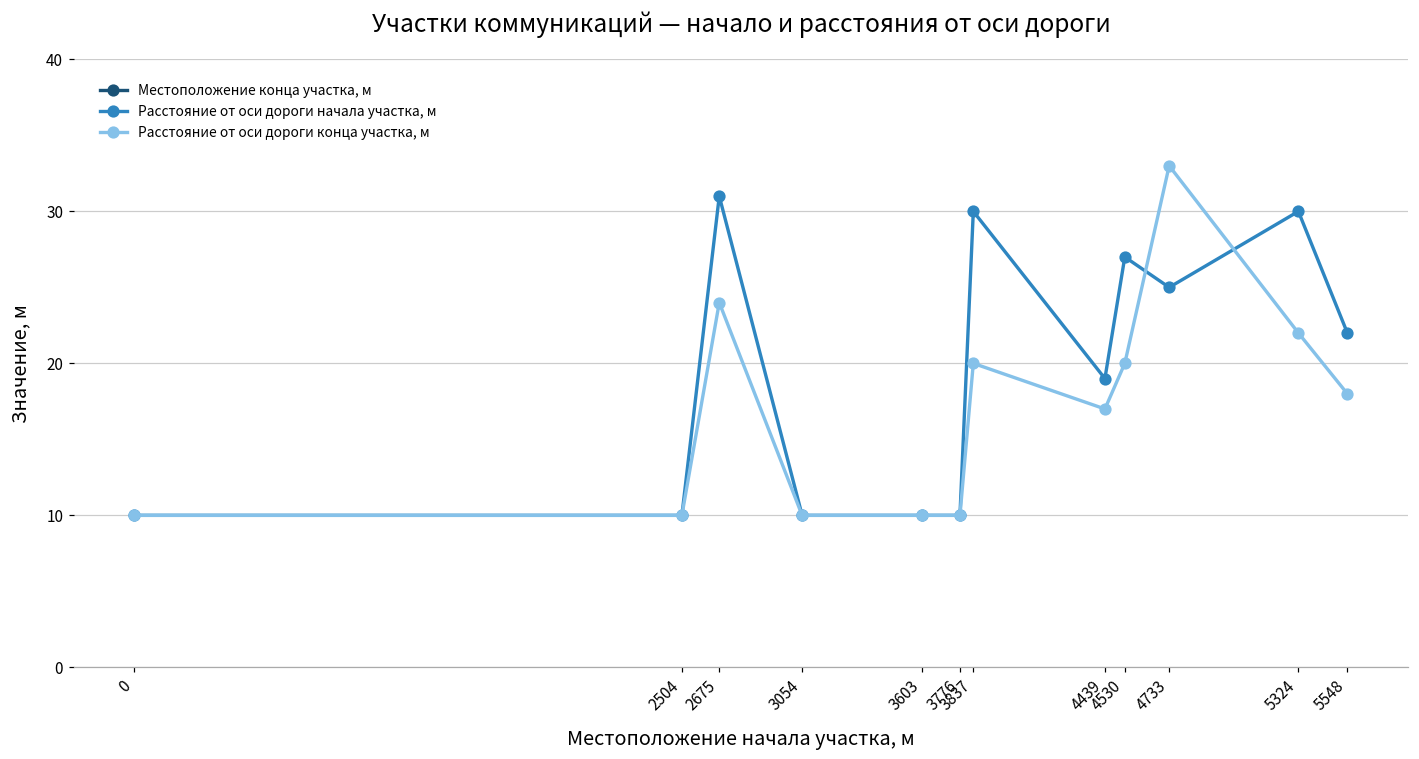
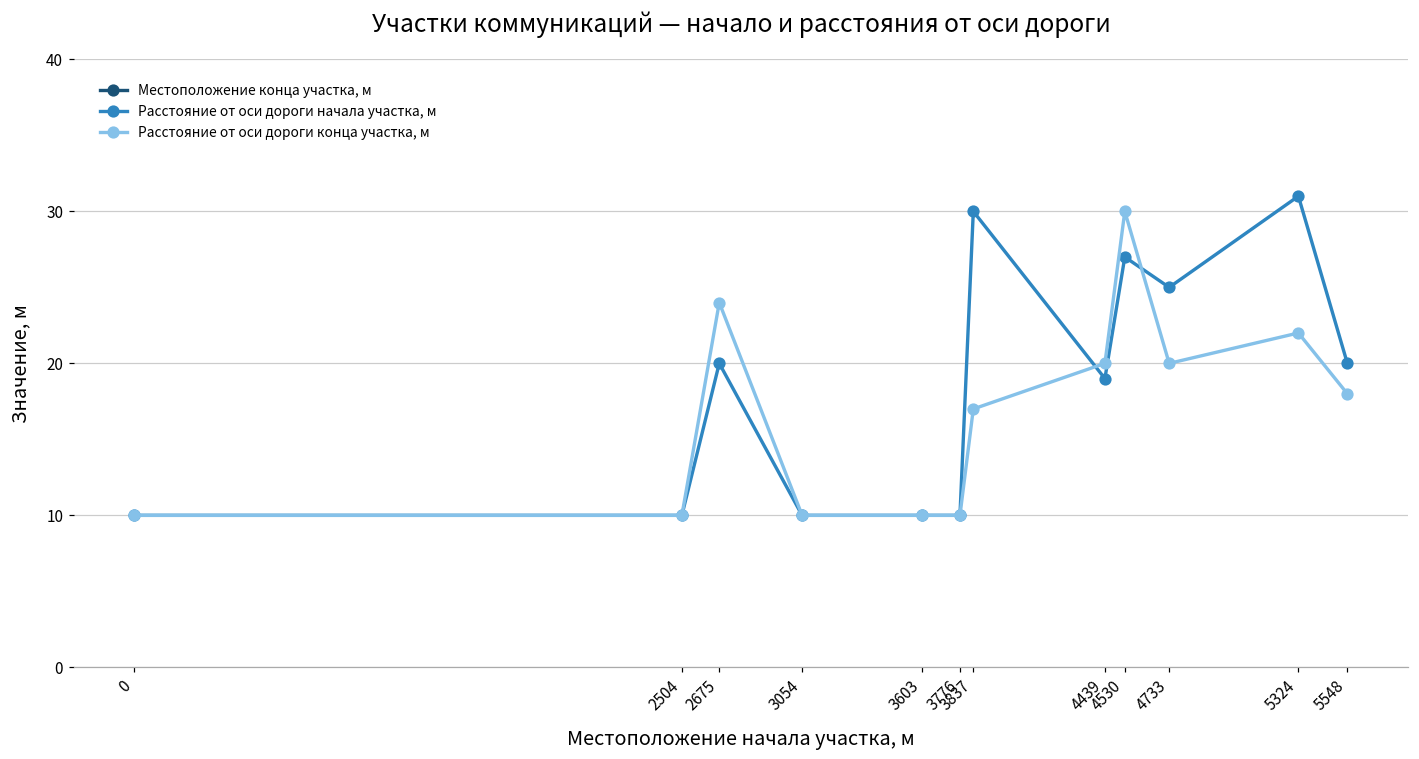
Расстояние от оси дороги начала участка, м, 2675: 31 -> 20
Расстояние от оси дороги конца участка, м, 3837: 20 -> 17
Расстояние от оси дороги конца участка, м, 4439: 17 -> 20
Расстояние от оси дороги конца участка, м, 4530: 20 -> 30
Расстояние от оси дороги конца участка, м, 4733: 33 -> 20
Расстояние от оси дороги начала участка, м, 5324: 30 -> 31
Расстояние от оси дороги начала участка, м, 5548: 22 -> 20
